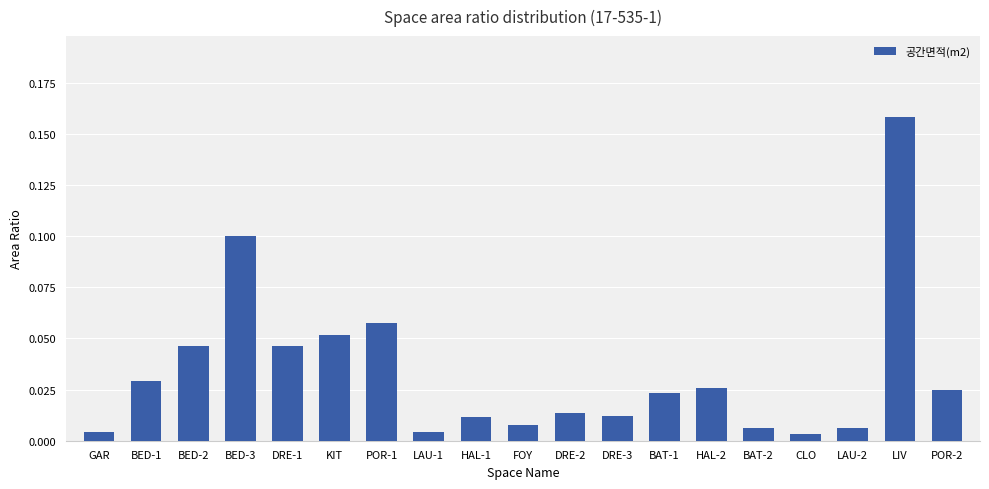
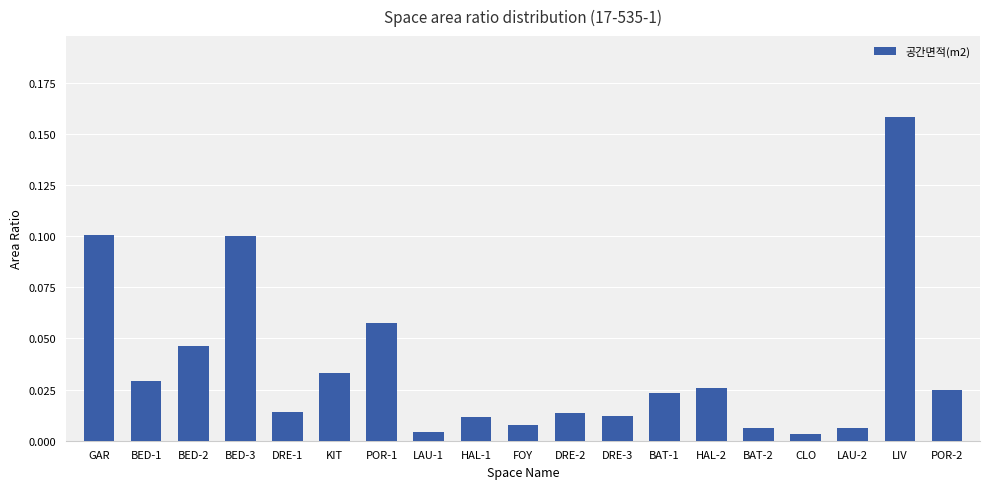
GAR: 0.004 -> 0.101
DRE-1: 0.046 -> 0.014
KIT: 0.052 -> 0.033
